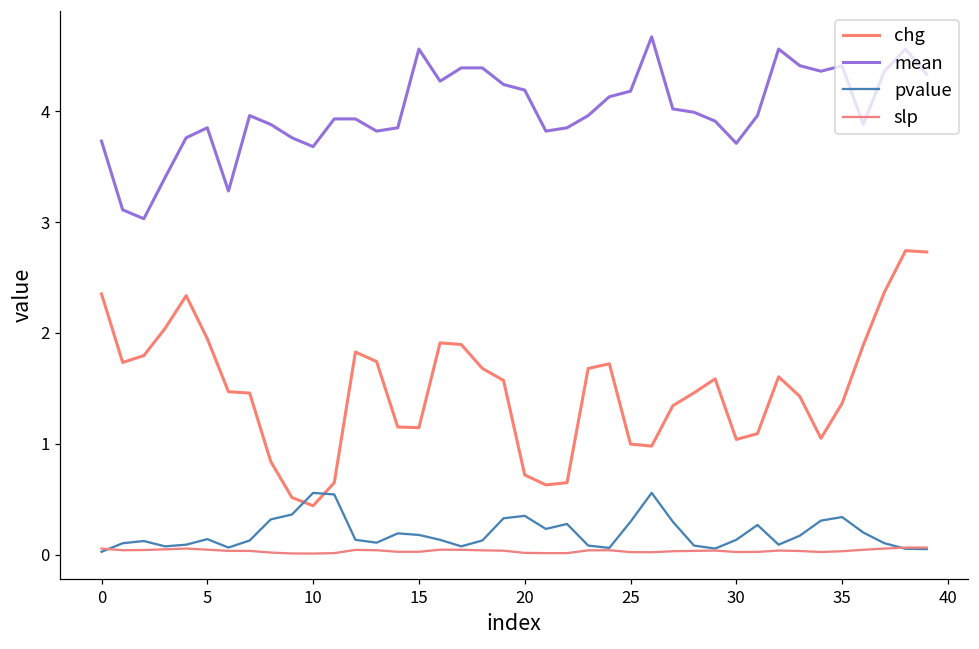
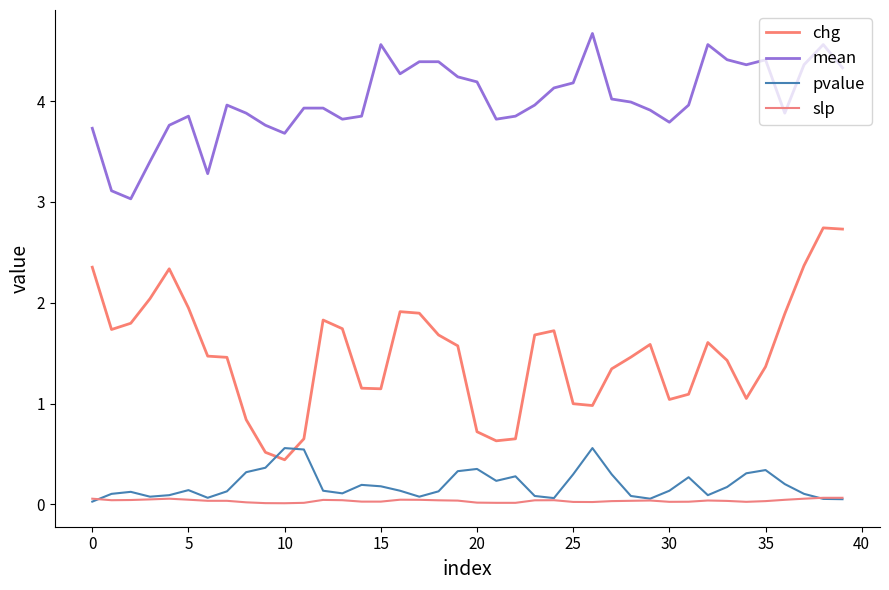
mean, 30: 3.71 -> 3.79
